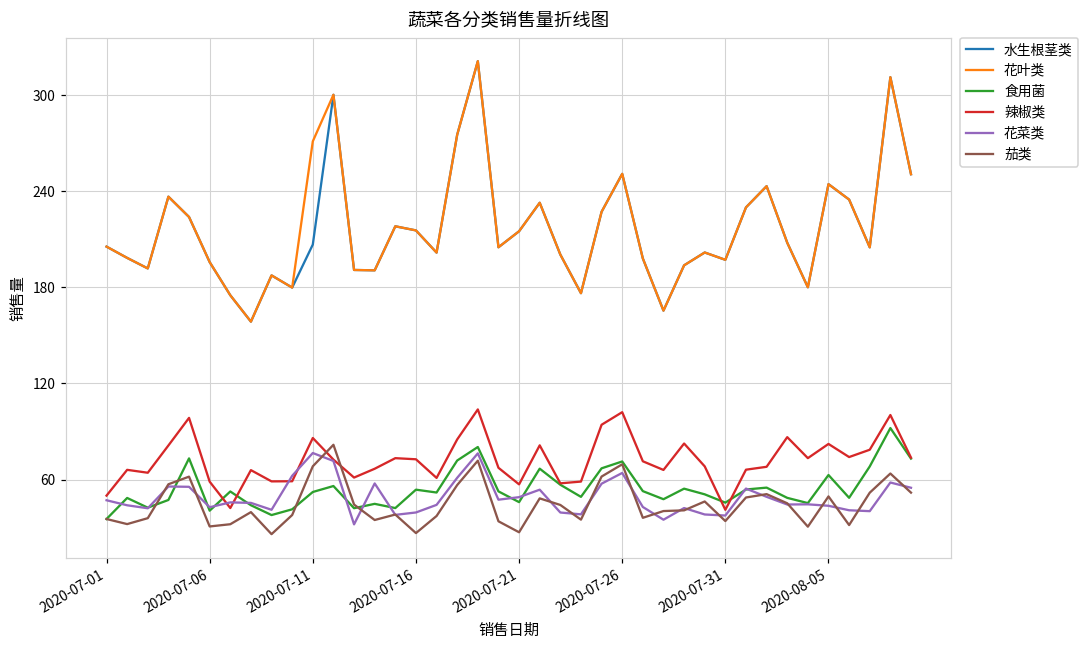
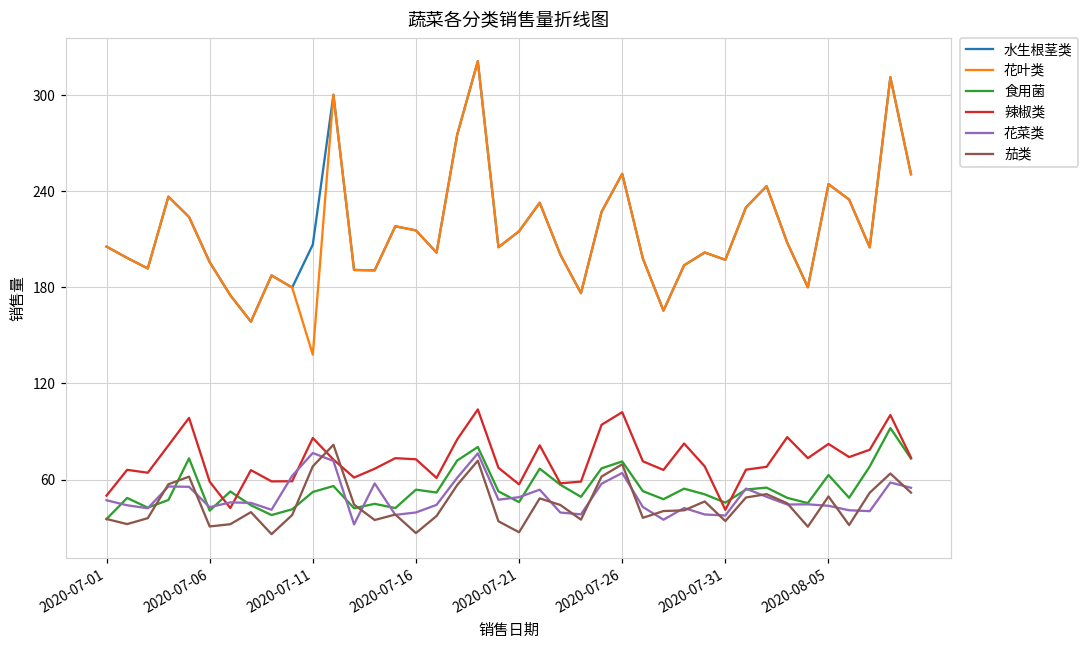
花叶类, 2020-07-11: 271 -> 138
